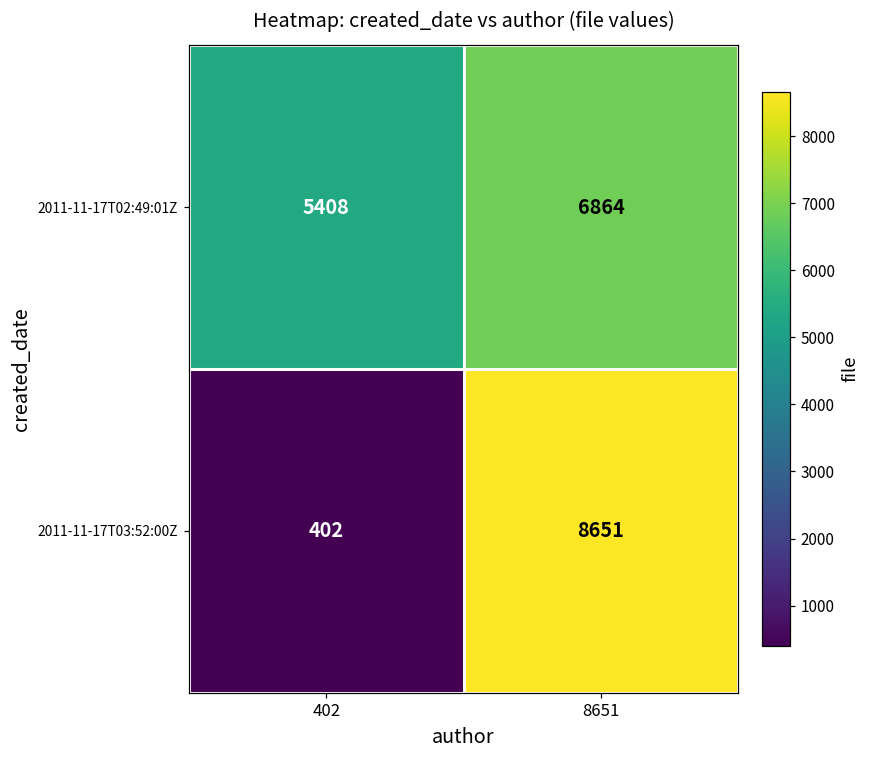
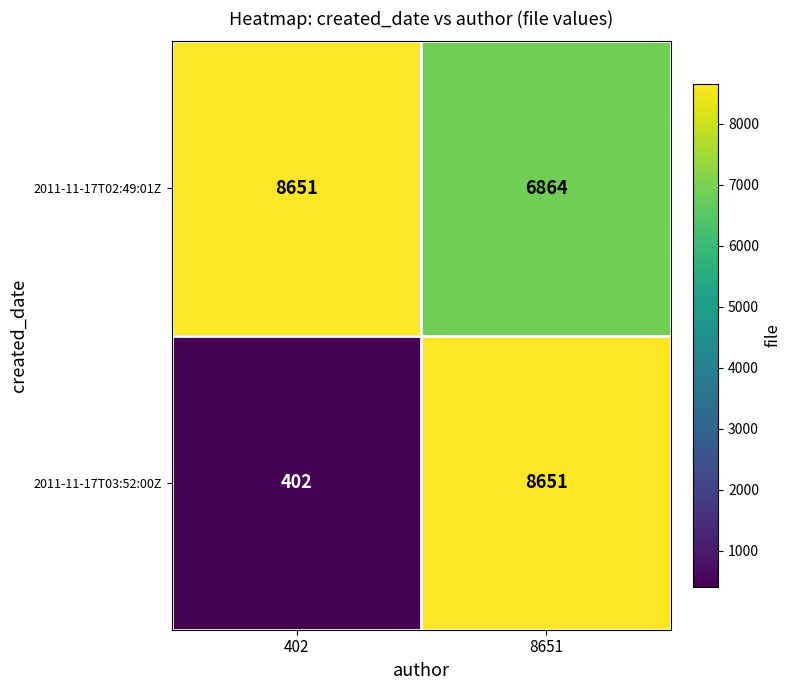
2011-11-17T02:49:01Z, 402: 5408 -> 8651
